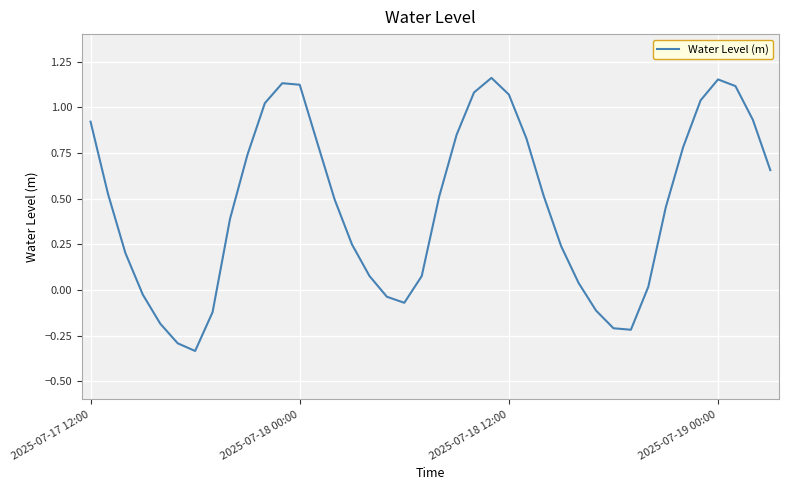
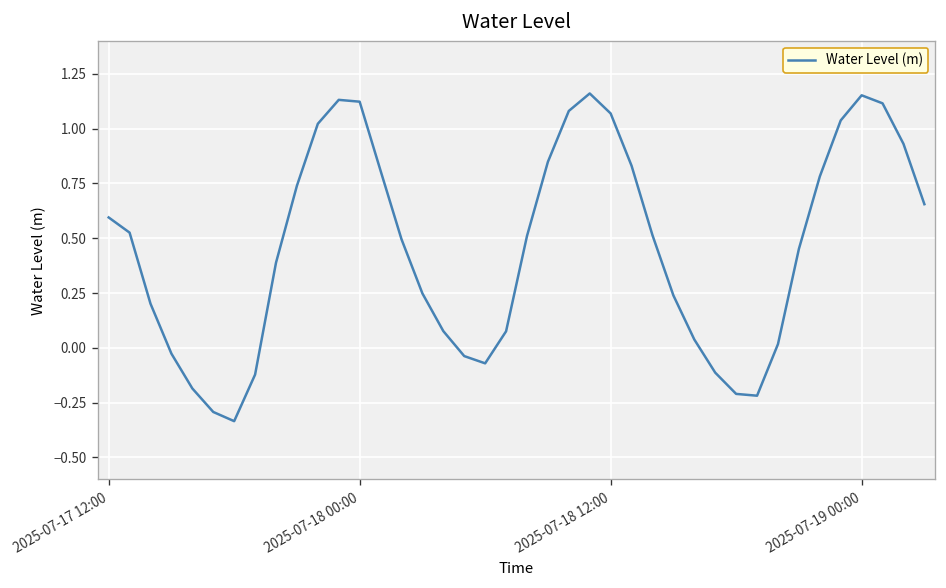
2025-07-17 12:00: 0.92 -> 0.59
